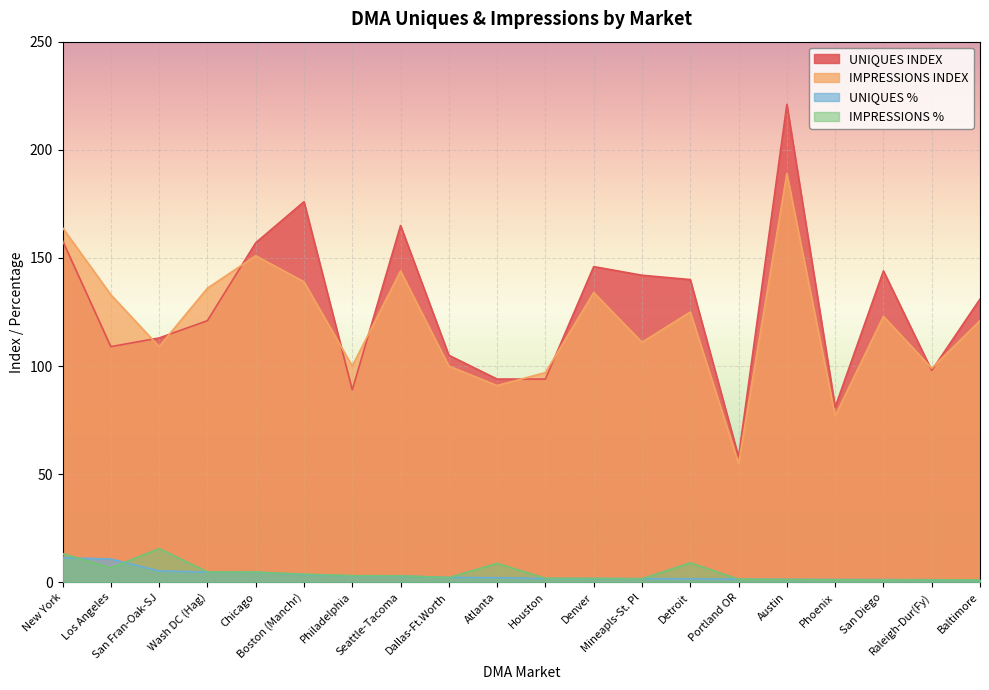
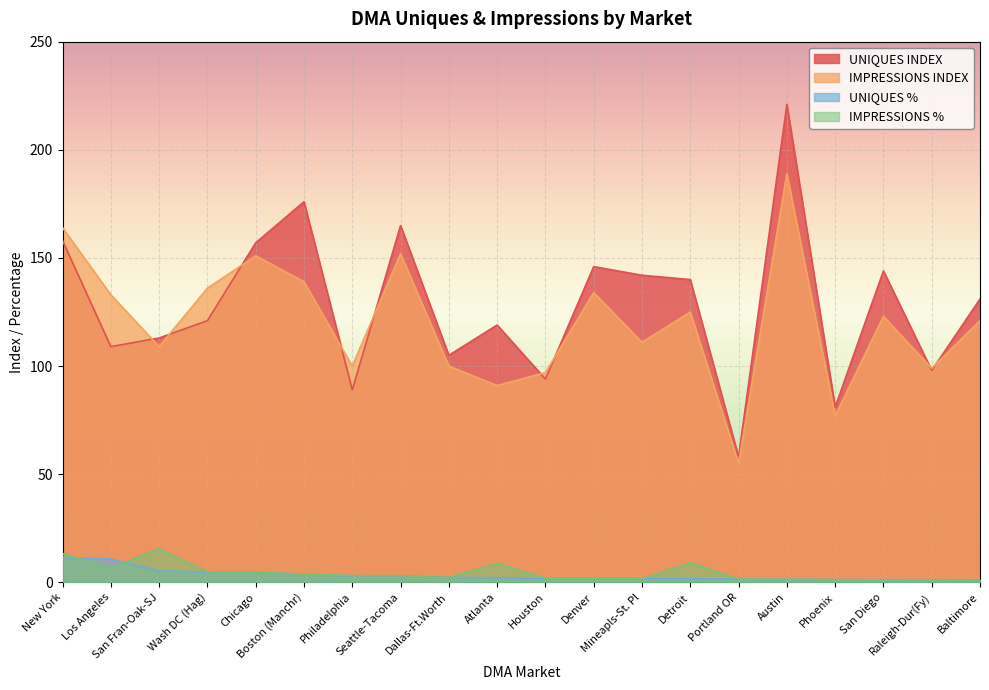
IMPRESSIONS INDEX, Seattle-Tacoma: 144 -> 152
UNIQUES INDEX, Atlanta: 94 -> 119
